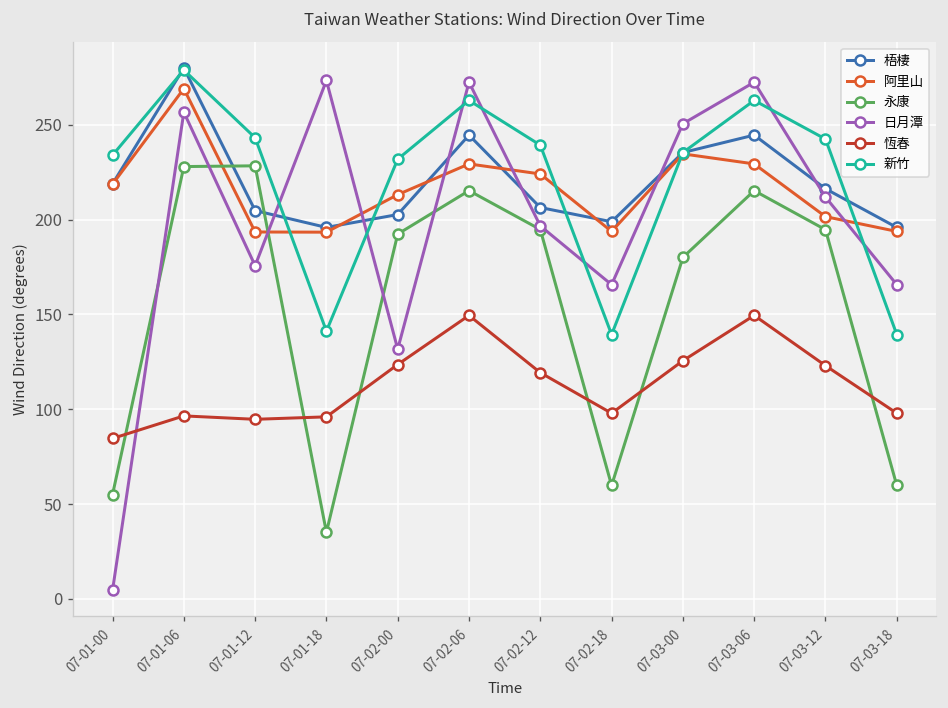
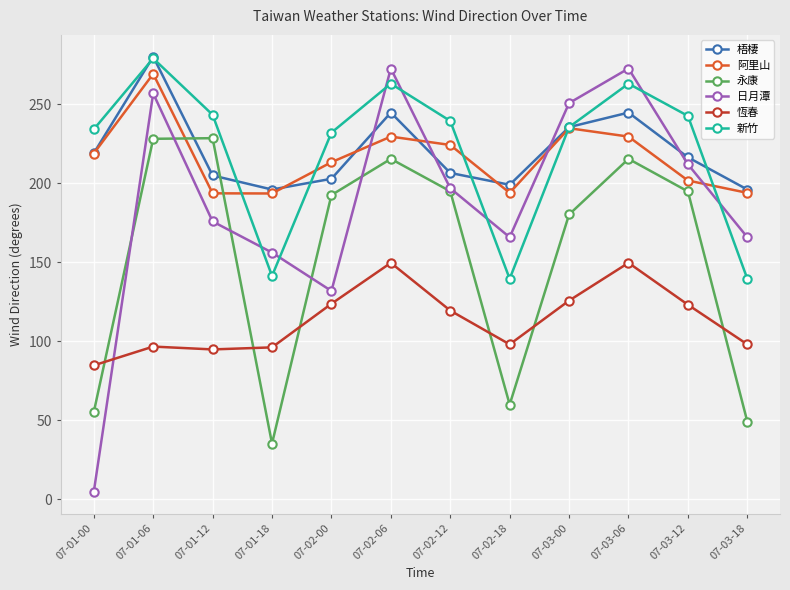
日月潭, 07-01-18: 273 -> 156
永康, 07-03-18: 60 -> 49
